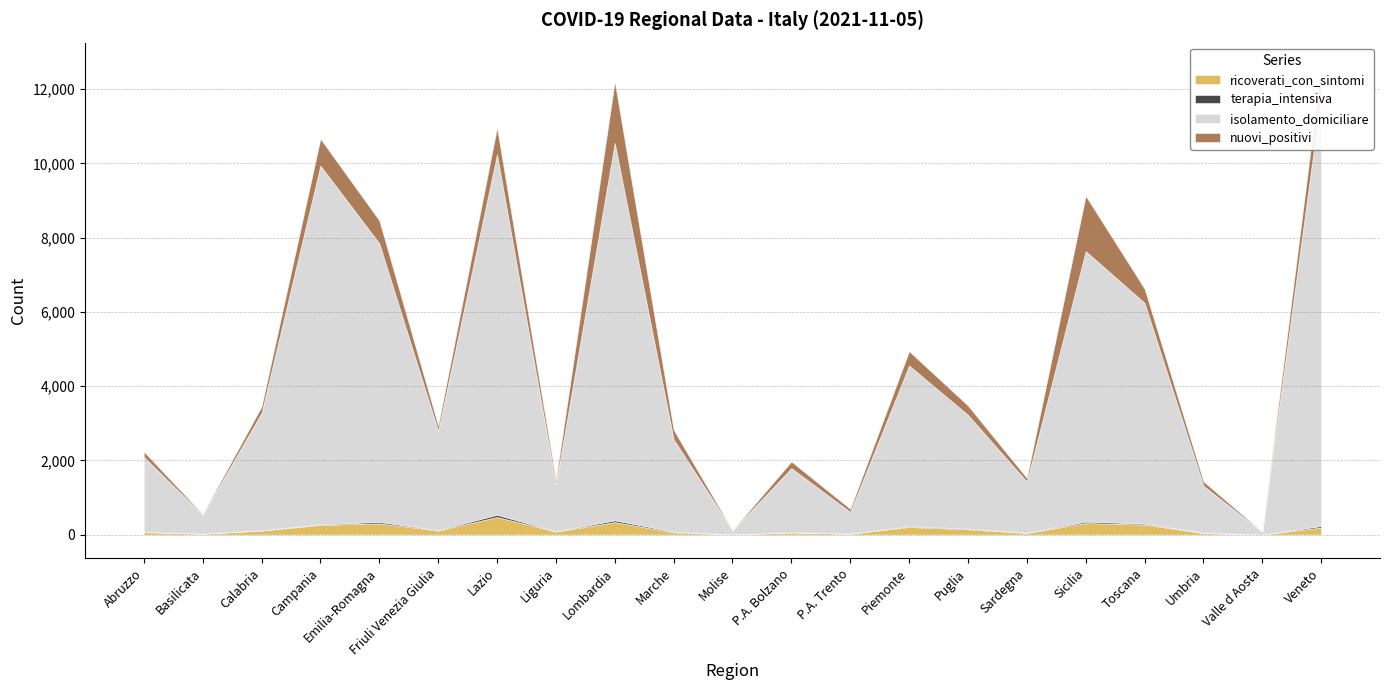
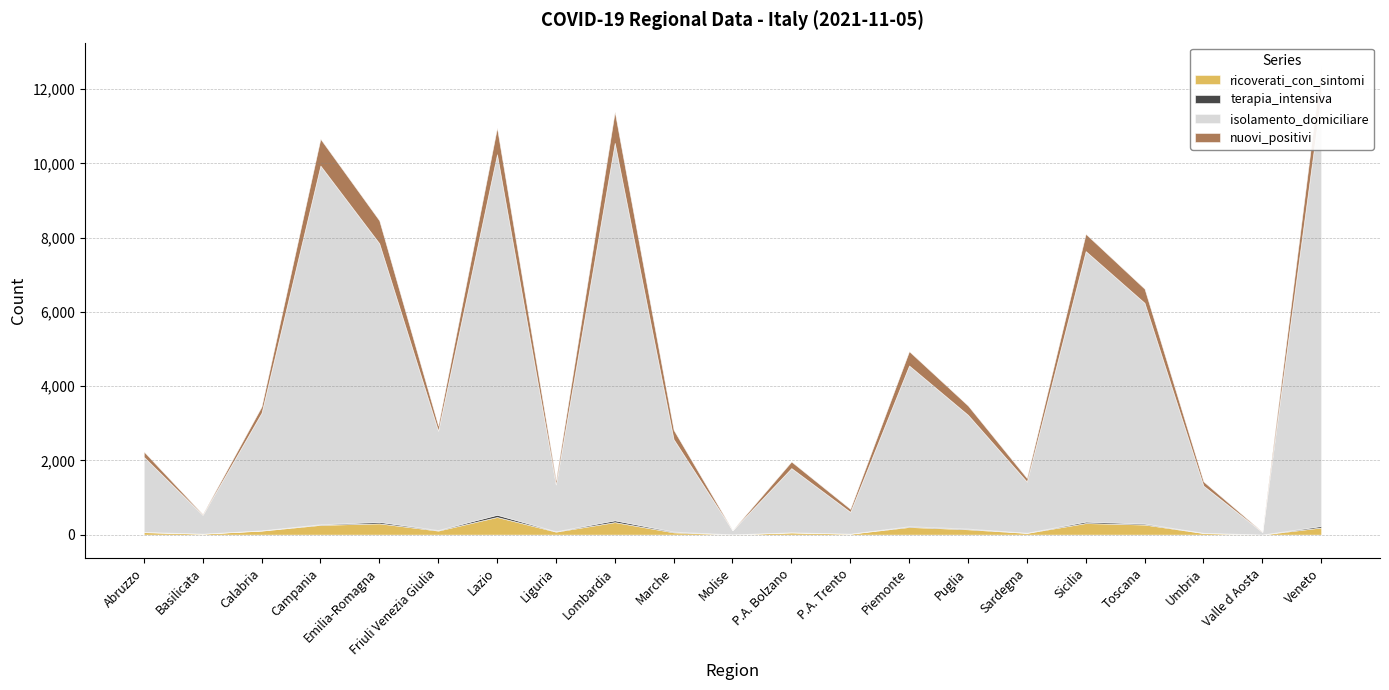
nuovi_positivi, Lombardia: 1,700 -> 800
nuovi_positivi, Sicilia: 1,500 -> 500
